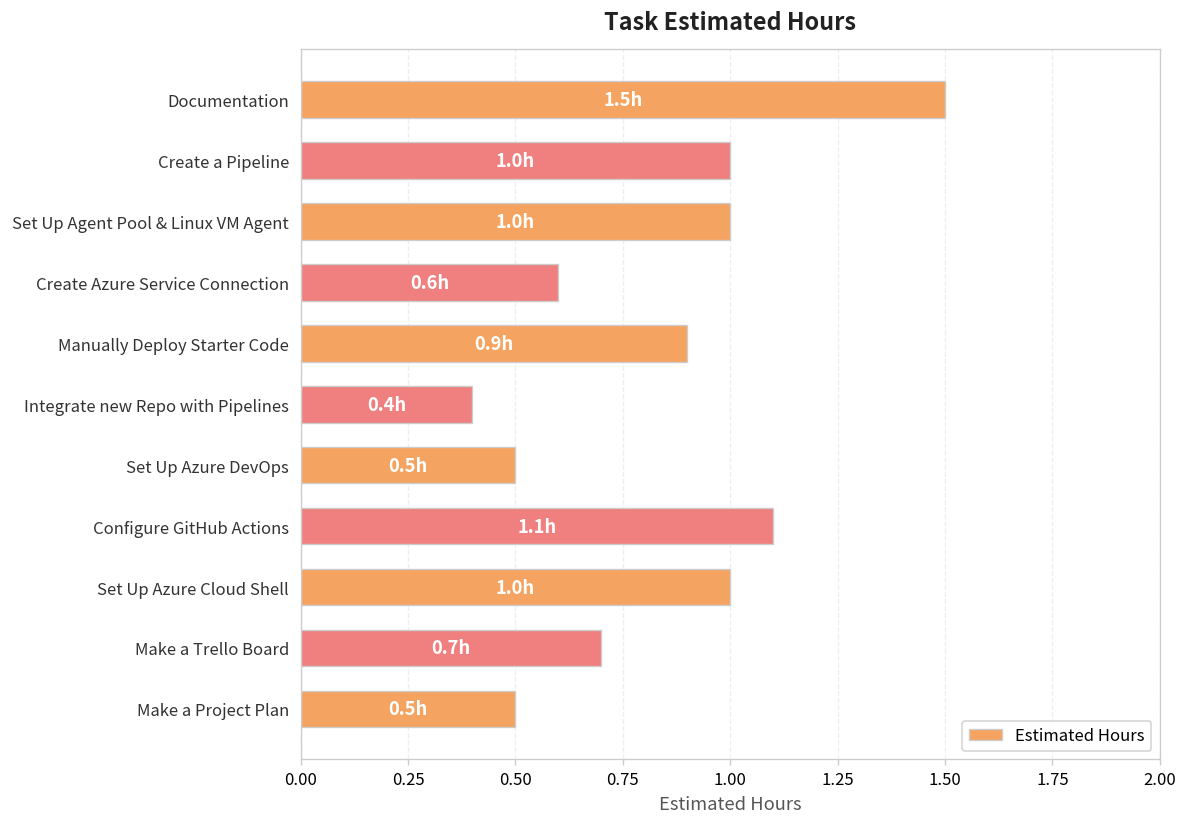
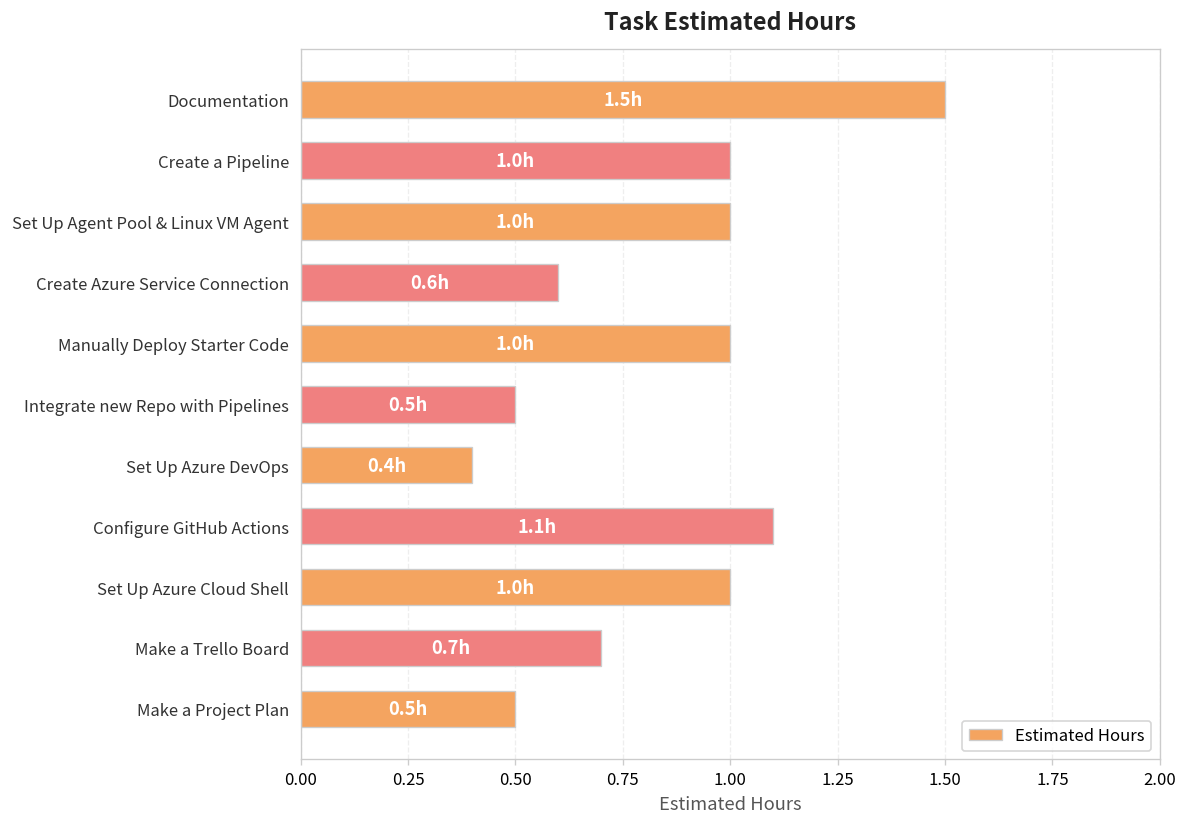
Manually Deploy Starter Code: 0.9h -> 1.0h
Integrate new Repo with Pipelines: 0.4h -> 0.5h
Set Up Azure DevOps: 0.5h -> 0.4h
